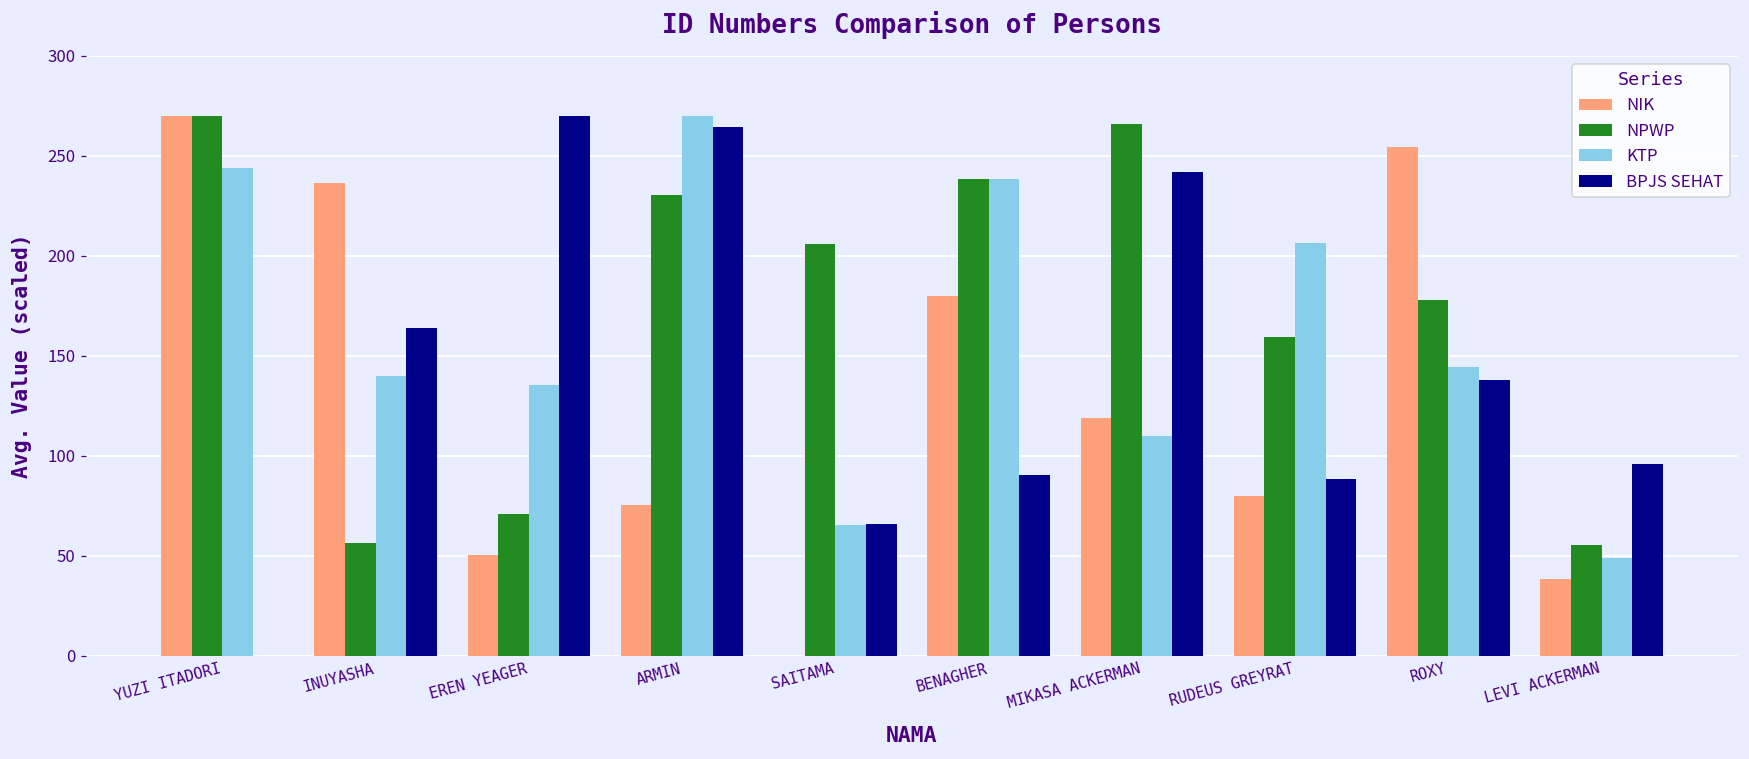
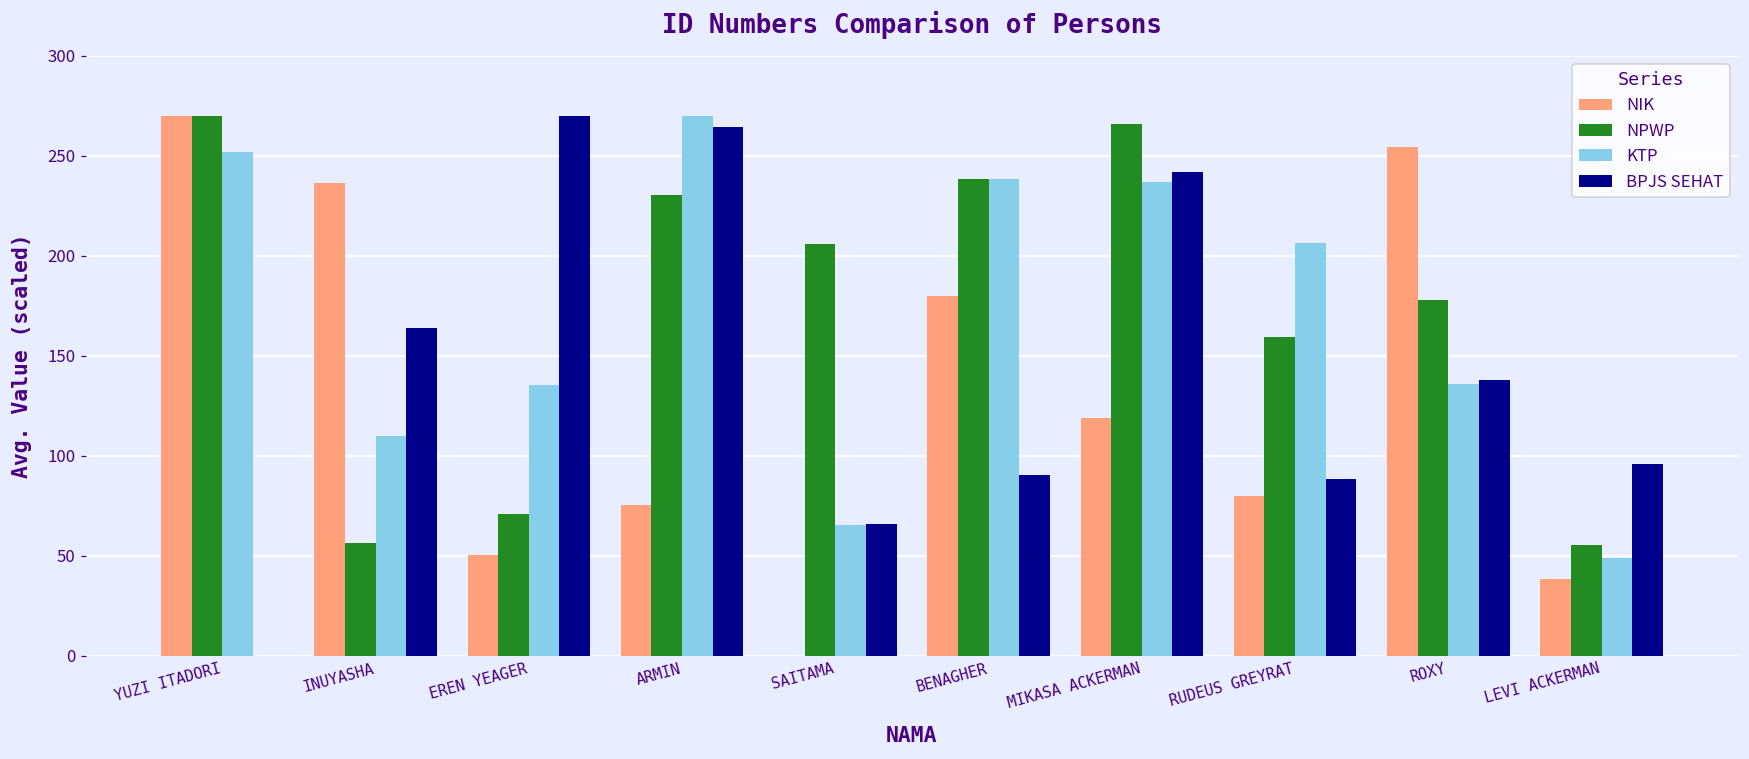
KTP, YUZI ITADORI: 244 -> 252
KTP, INUYASHA: 140 -> 110
KTP, MIKASA ACKERMAN: 110 -> 237
KTP, ROXY: 144 -> 136
